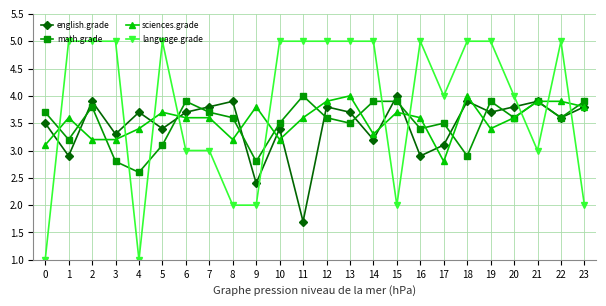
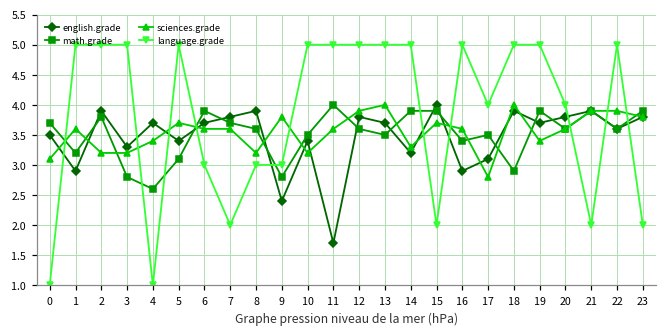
language.grade, 7: 3 -> 2
language.grade, 8: 2 -> 3
language.grade, 9: 2 -> 3
language.grade, 21: 3 -> 2
